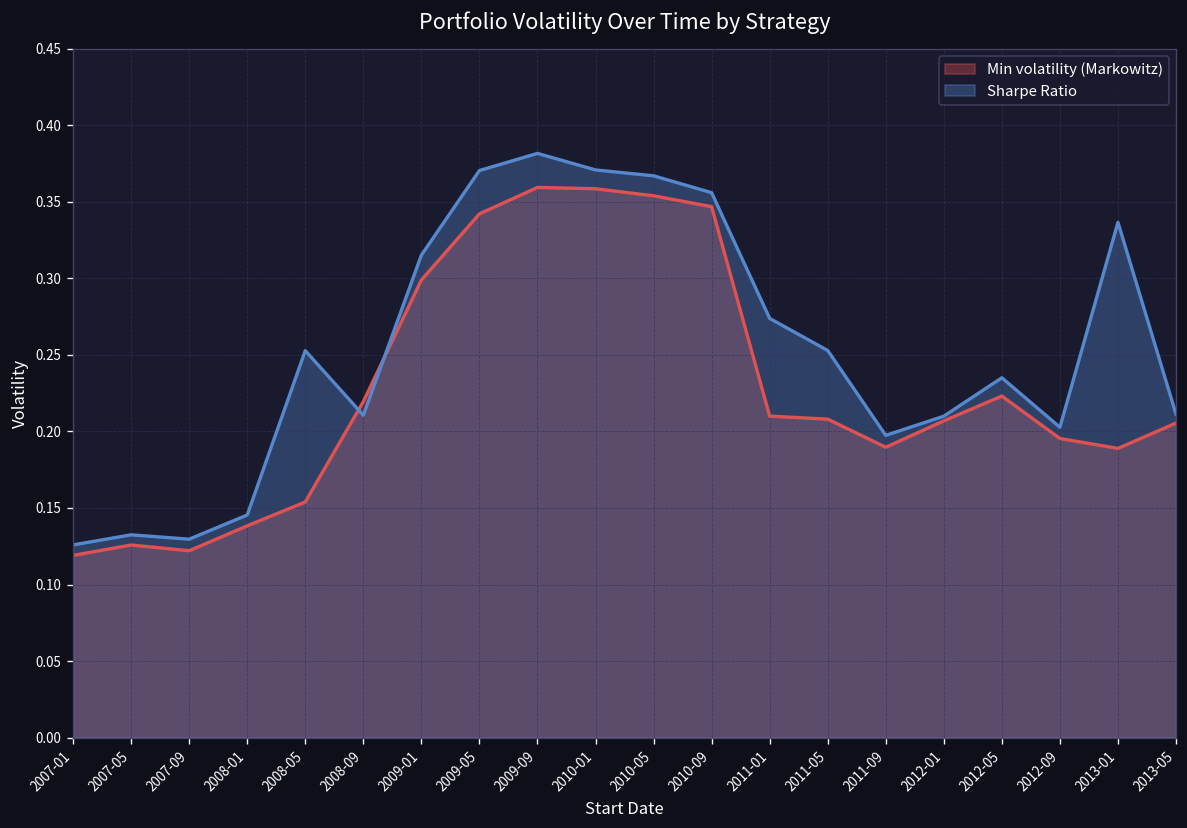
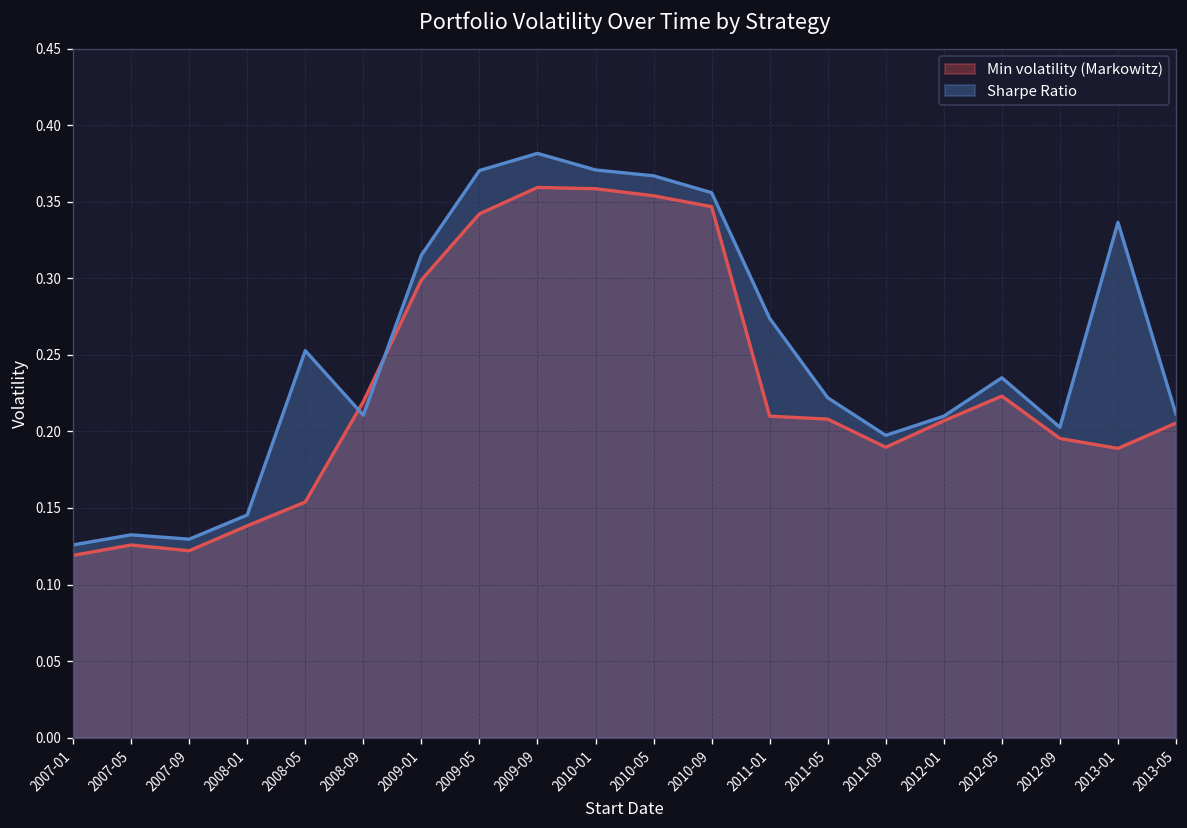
Sharpe Ratio, 2011-05: 0.253 -> 0.222
